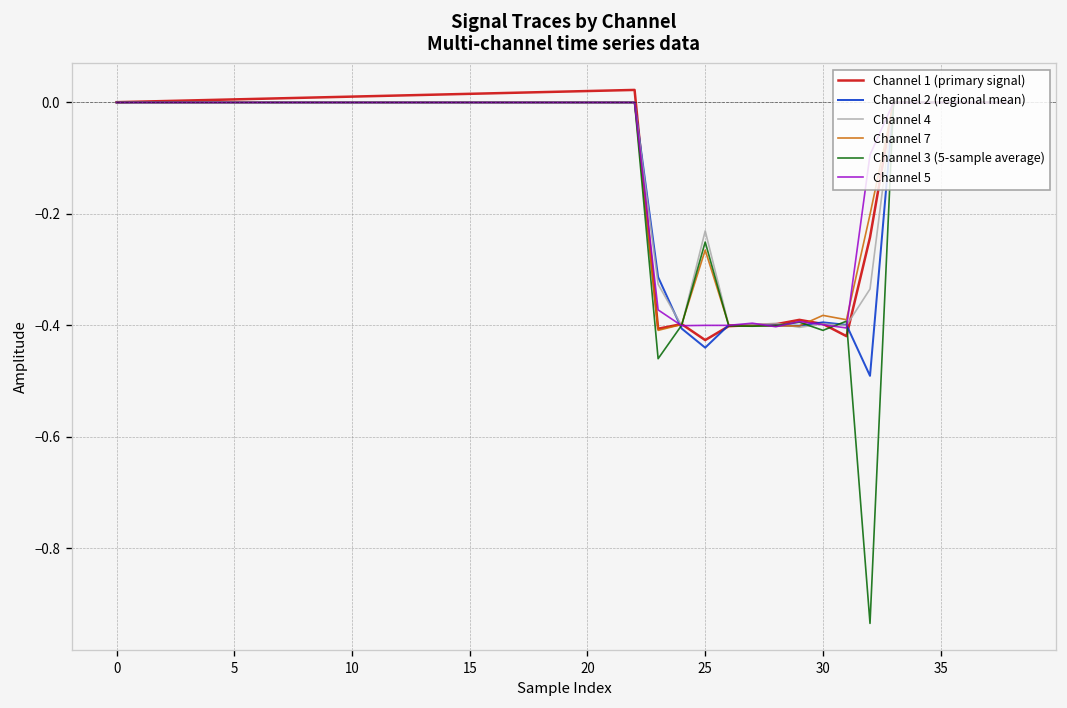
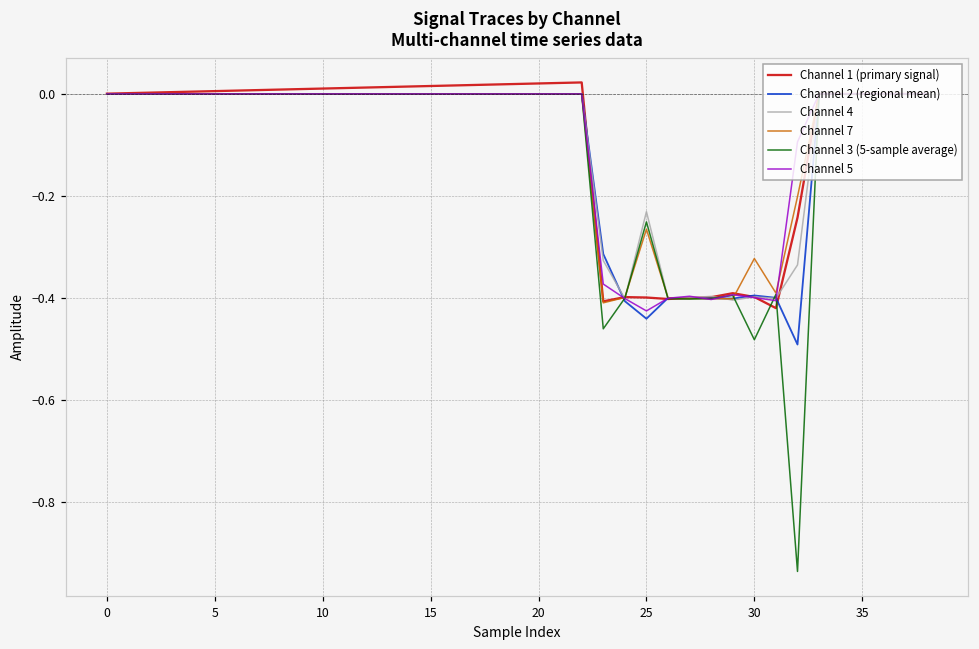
Channel 1 (primary signal), 25: -0.43 -> -0.40
Channel 5, 25: -0.40 -> -0.43
Channel 7, 30: -0.38 -> -0.32
Channel 3 (5-sample average), 30: -0.41 -> -0.48
